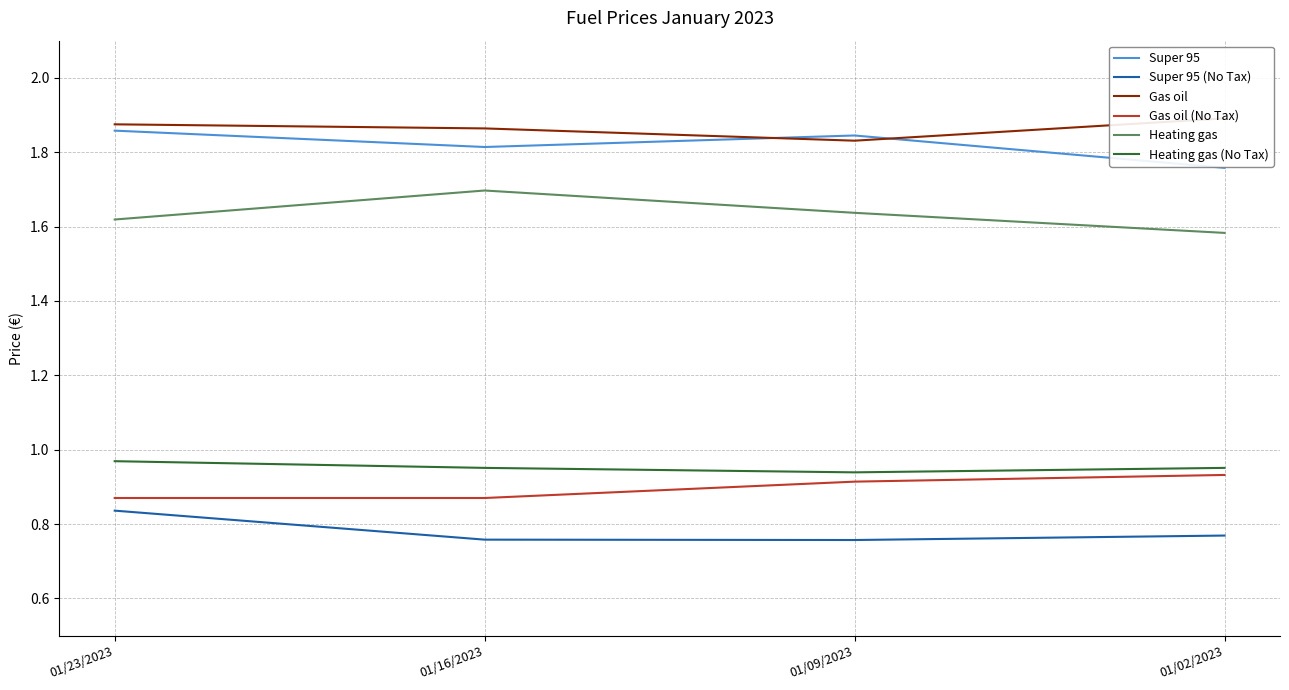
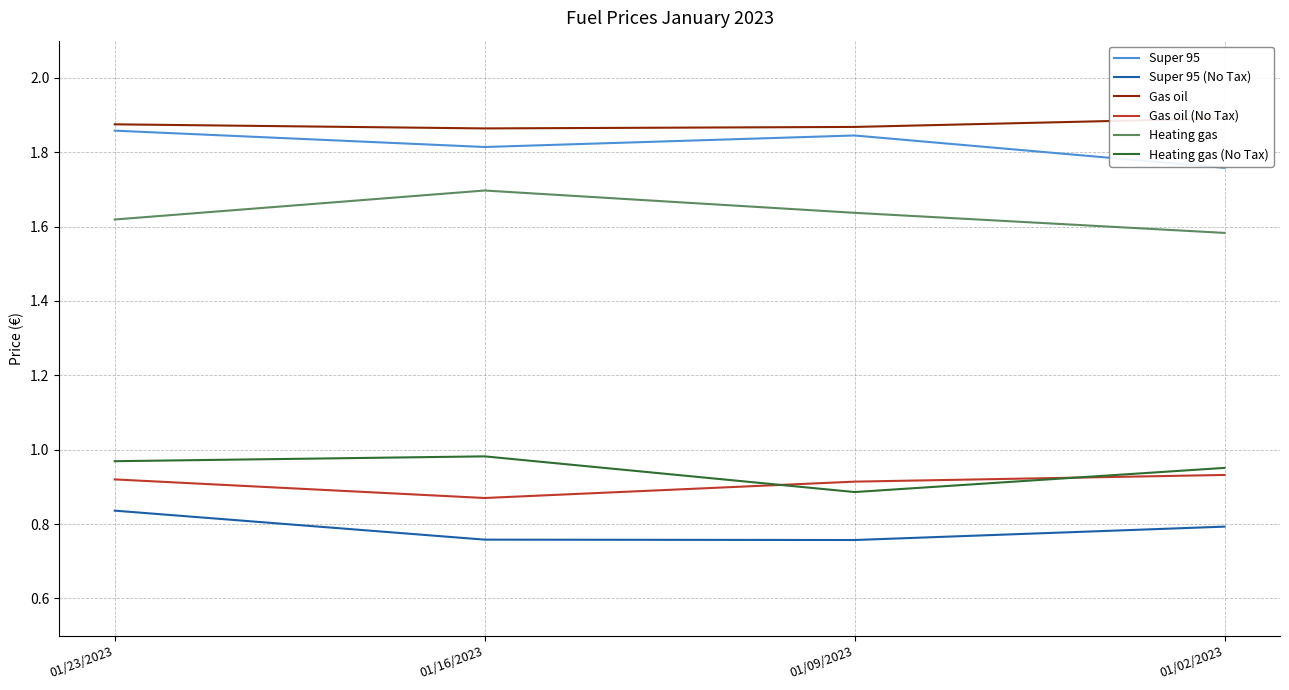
Gas oil (No Tax), 01/23/2023: 0.87 -> 0.92
Heating gas (No Tax), 01/16/2023: 0.95 -> 0.98
Gas oil, 01/09/2023: 1.83 -> 1.87
Heating gas (No Tax), 01/09/2023: 0.94 -> 0.89
Super 95 (No Tax), 01/02/2023: 0.77 -> 0.79
